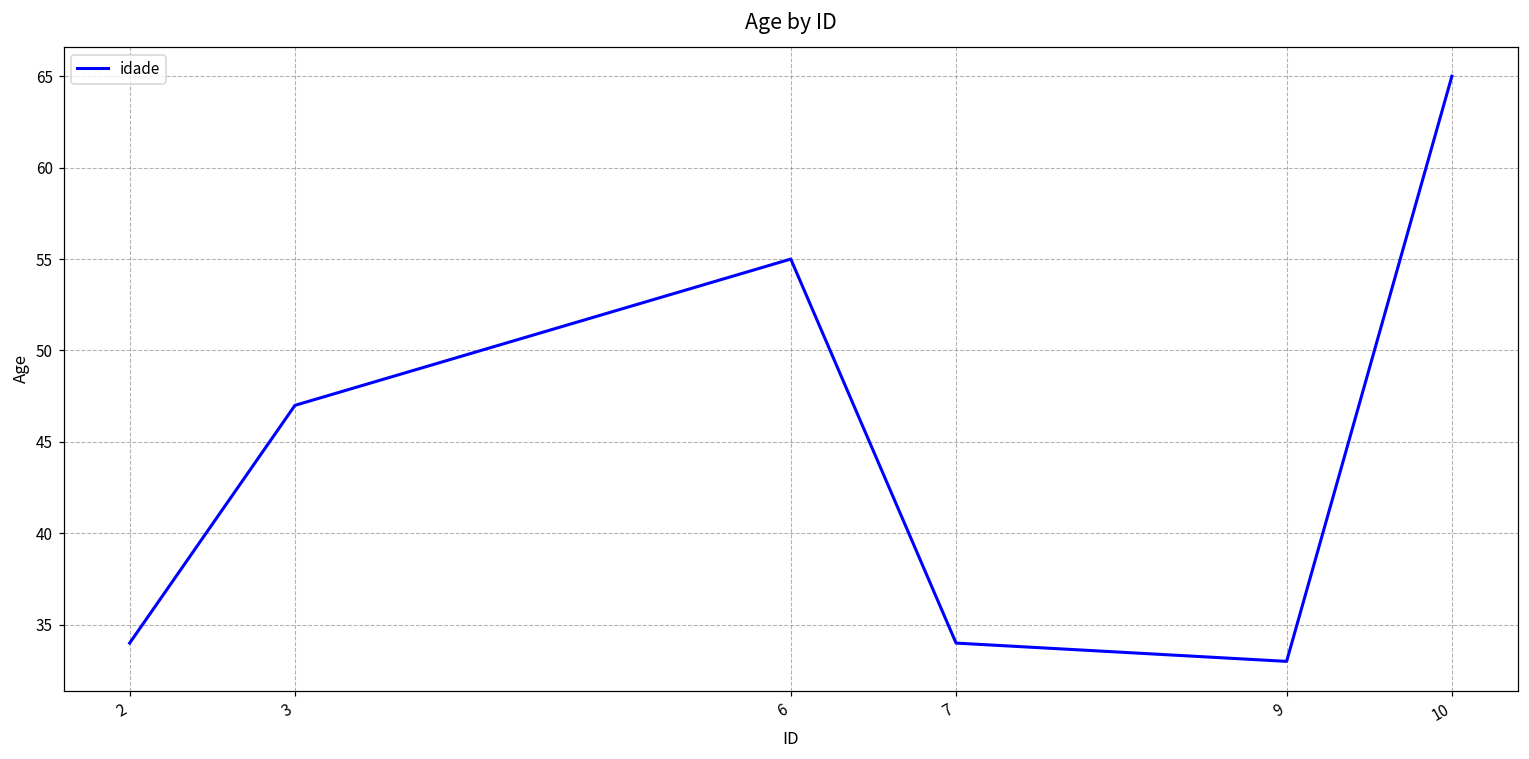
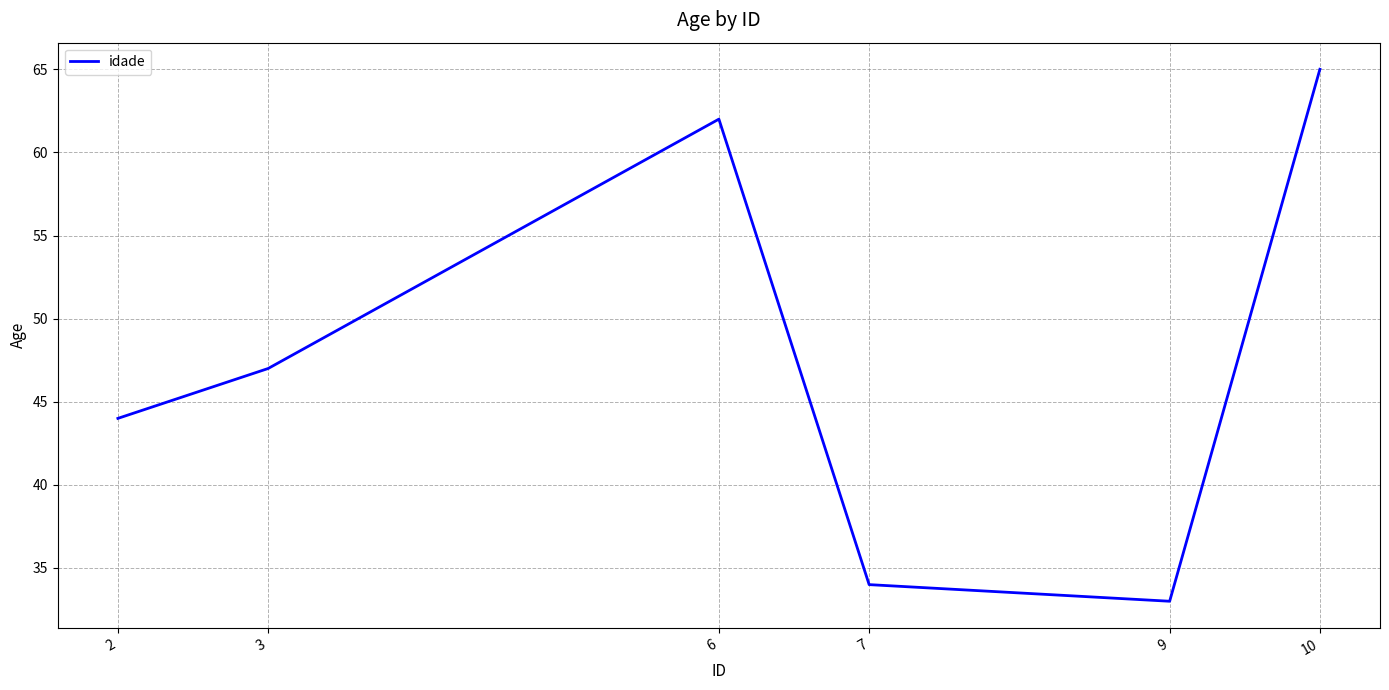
2: 34 -> 44
6: 55 -> 62
